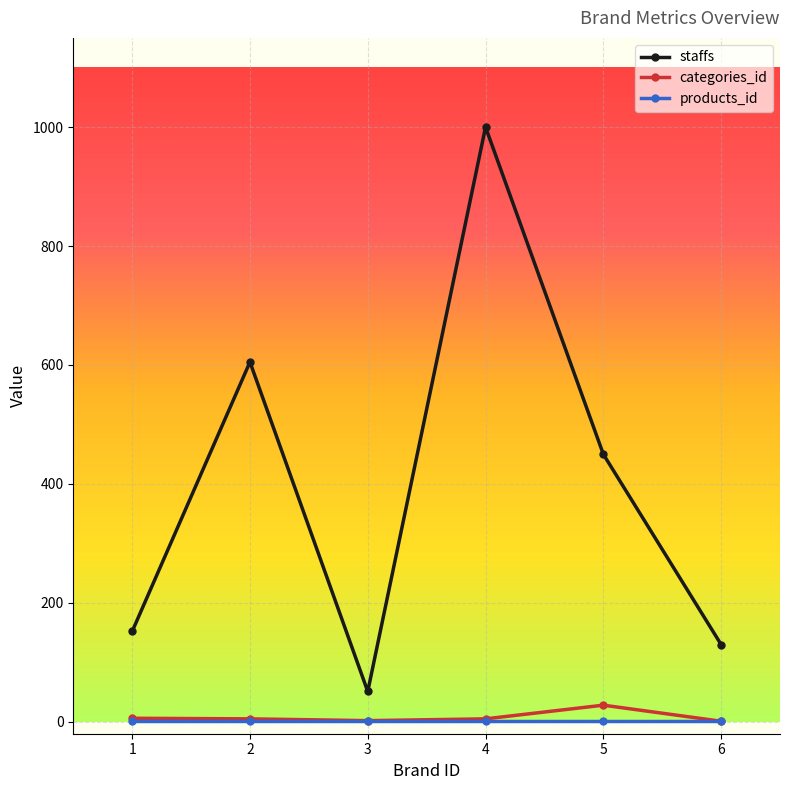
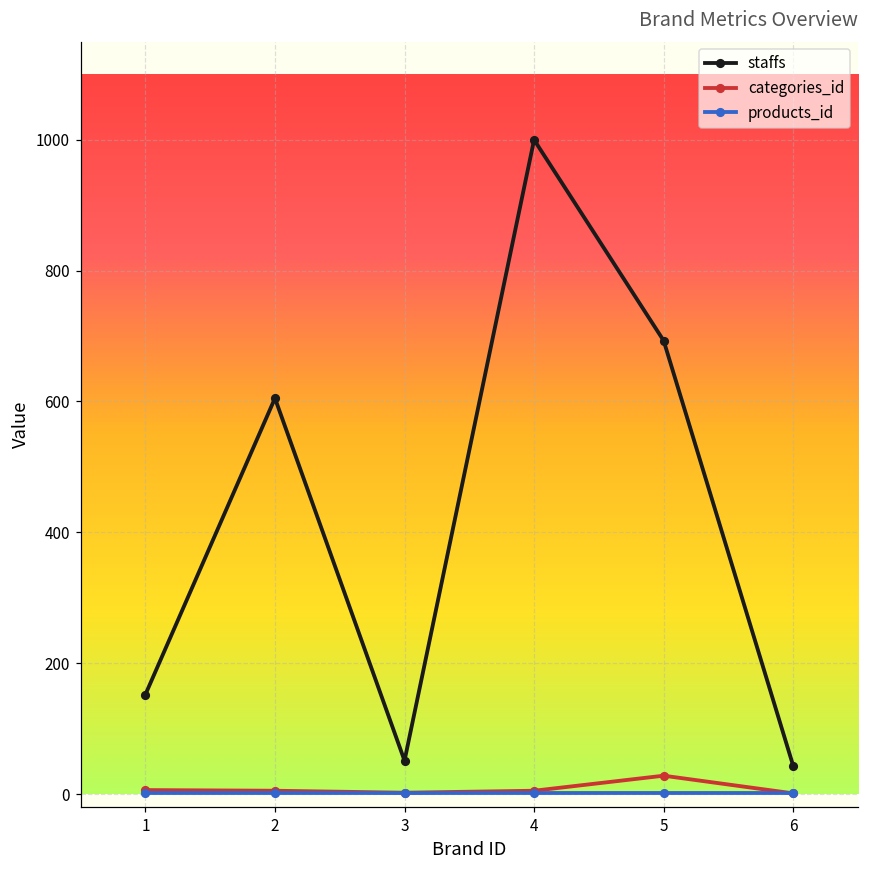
staffs, 5: 450 -> 690
staffs, 6: 130 -> 40
